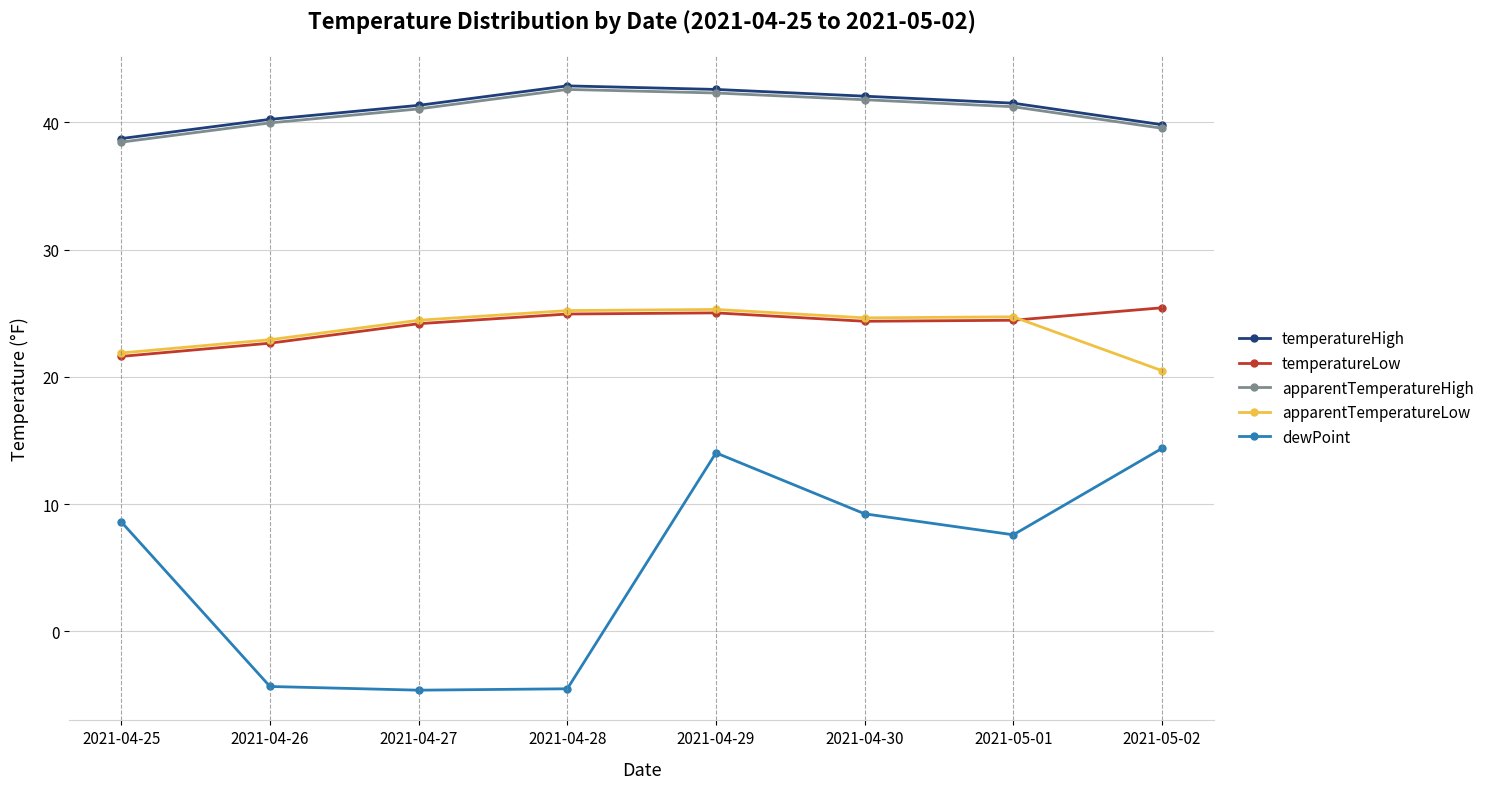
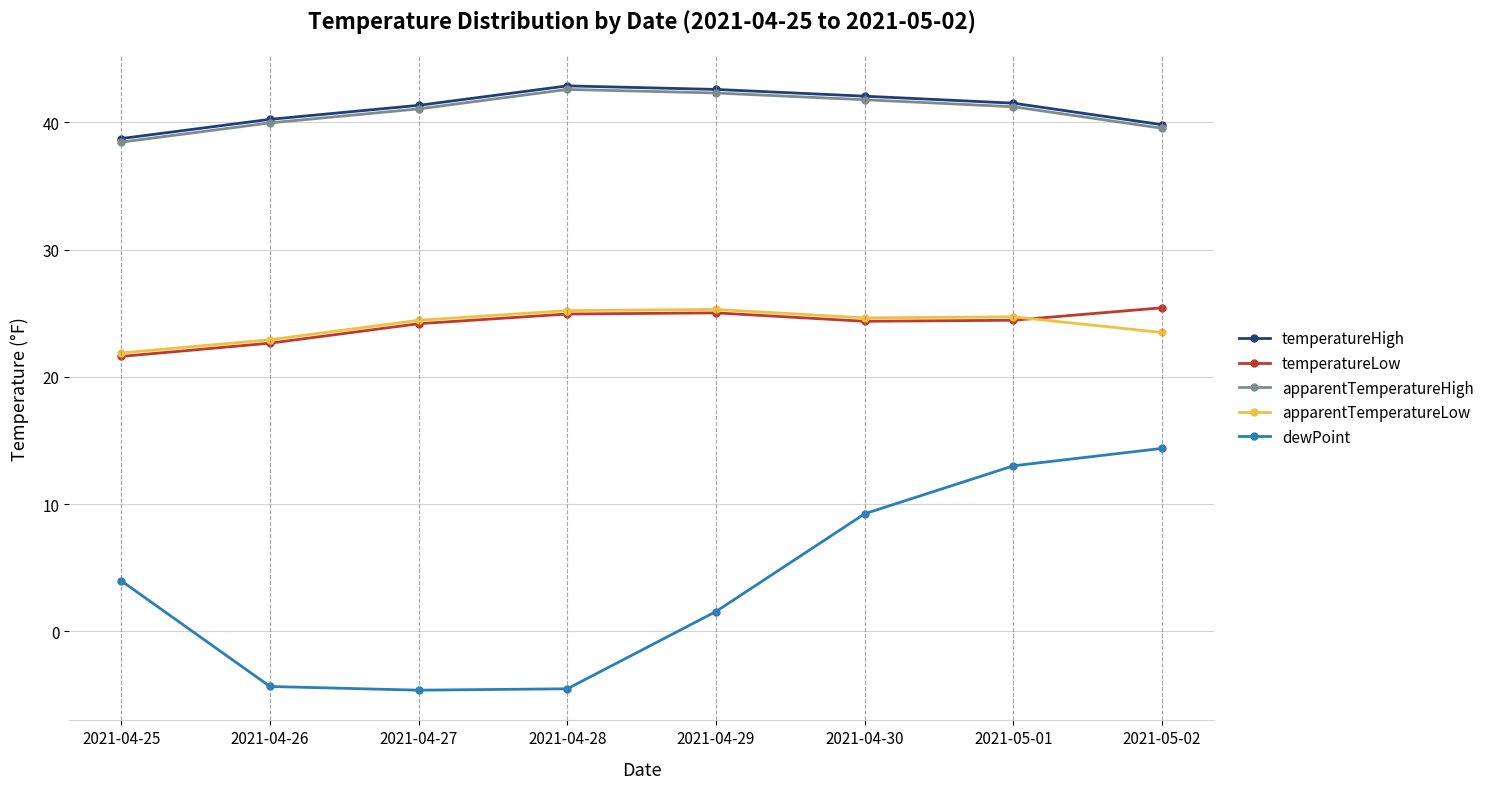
dewPoint, 2021-04-25: 8.6 -> 4.0
dewPoint, 2021-04-29: 14.0 -> 1.6
dewPoint, 2021-05-01: 7.6 -> 13.0
apparentTemperatureLow, 2021-05-02: 20.5 -> 23.5
